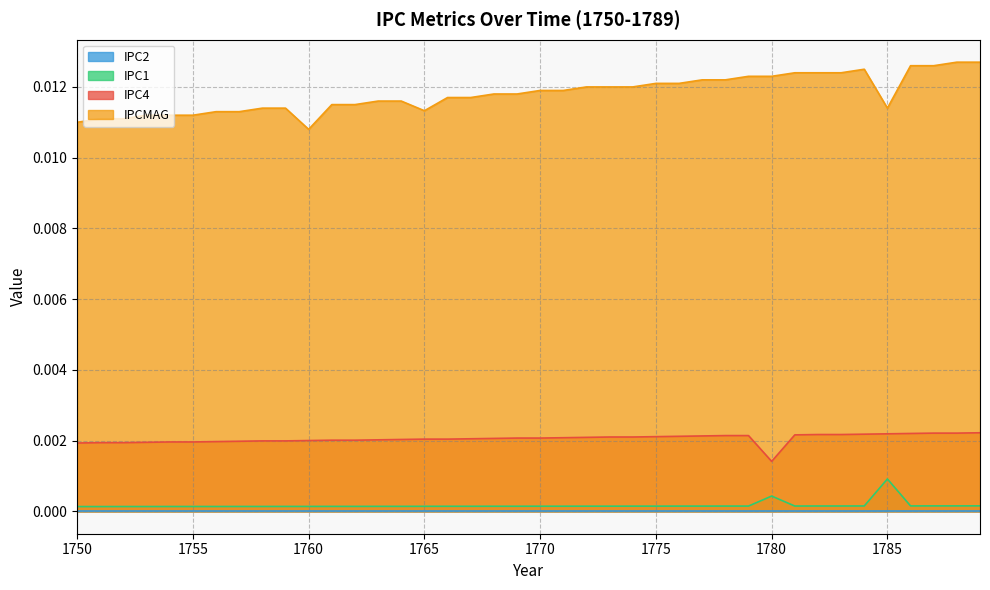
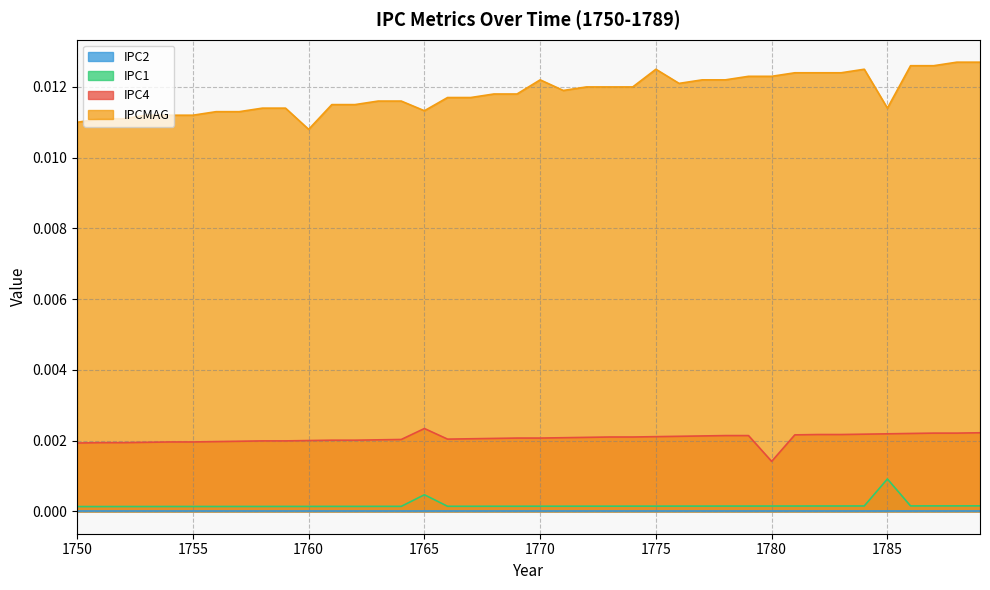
IPC1, 1765: 0.0001 -> 0.0005
IPC4, 1765: 0.0020 -> 0.0023
IPCMAG, 1770: 0.0119 -> 0.0122
IPCMAG, 1775: 0.0121 -> 0.0125
IPC1, 1780: 0.0004 -> 0.0001
